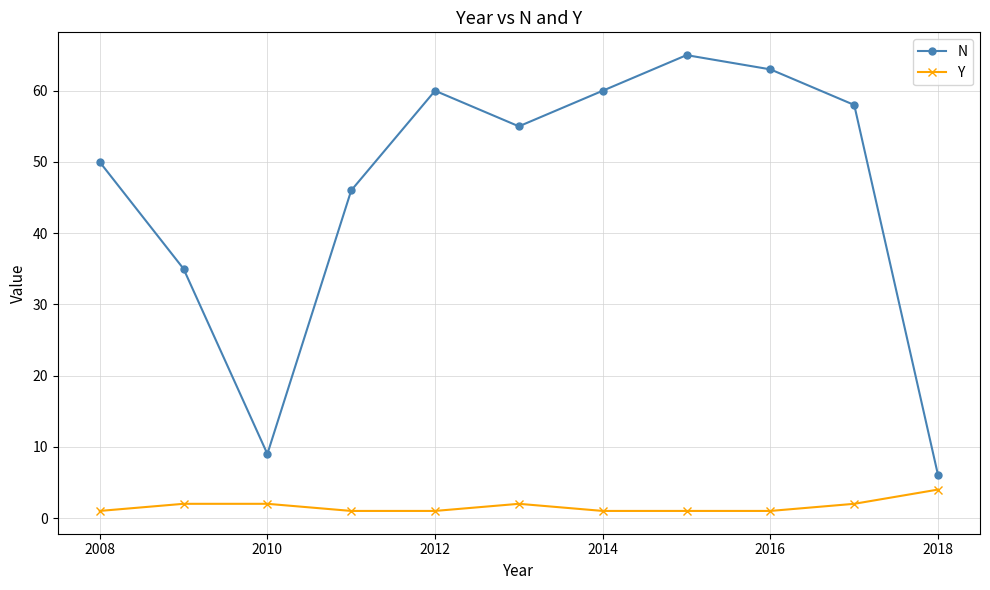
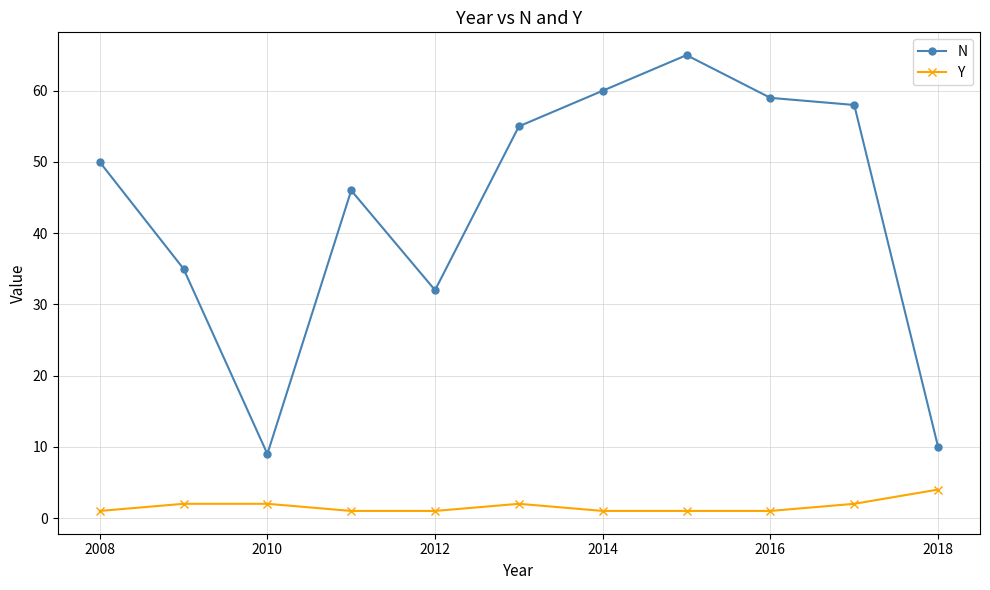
N, 2012: 60 -> 32
N, 2016: 63 -> 59
N, 2018: 6 -> 10
